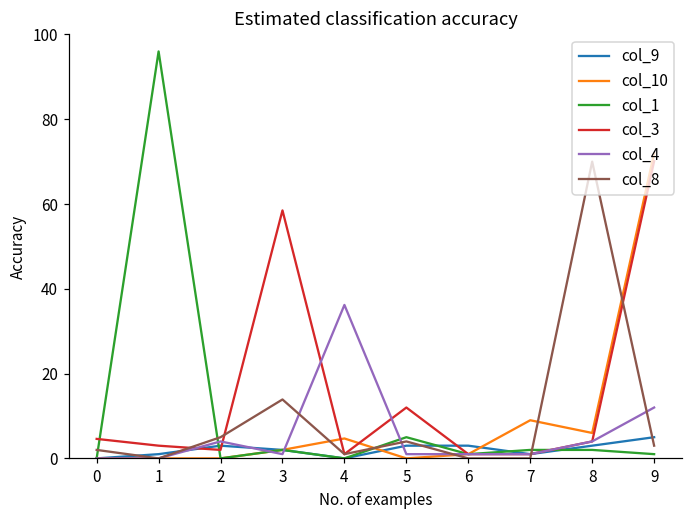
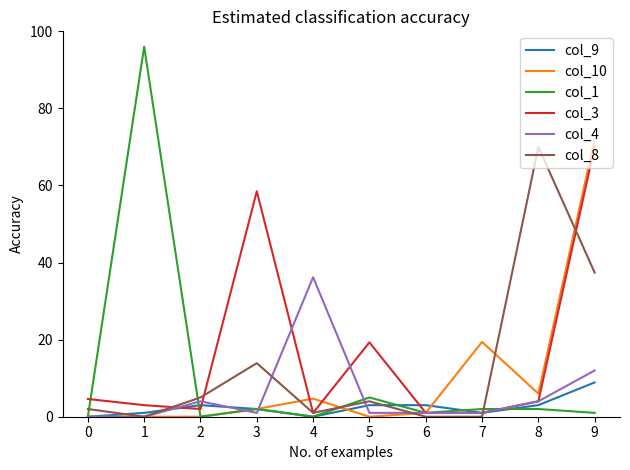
col_3, 5: 12 -> 19
col_10, 7: 9 -> 19
col_9, 9: 5 -> 9
col_8, 9: 3 -> 37
